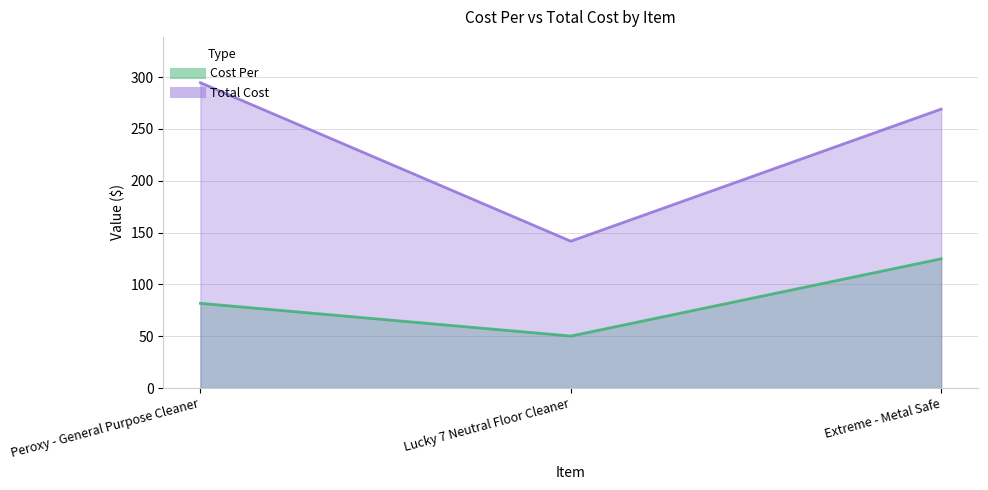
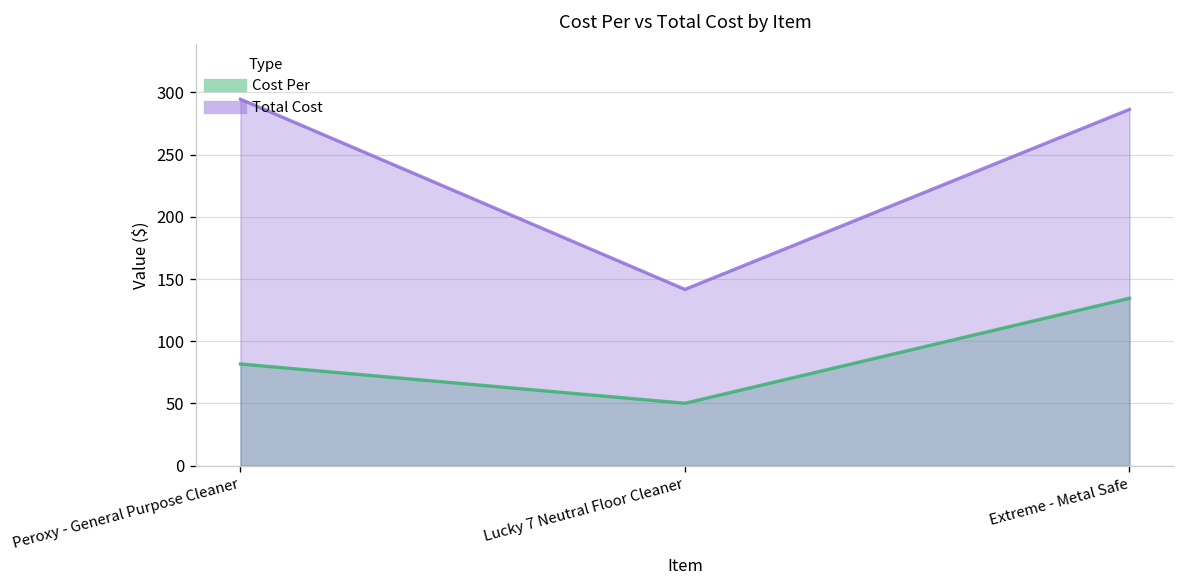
Cost Per, Extreme - Metal Safe: 125 -> 135
Total Cost, Extreme - Metal Safe: 269 -> 286
